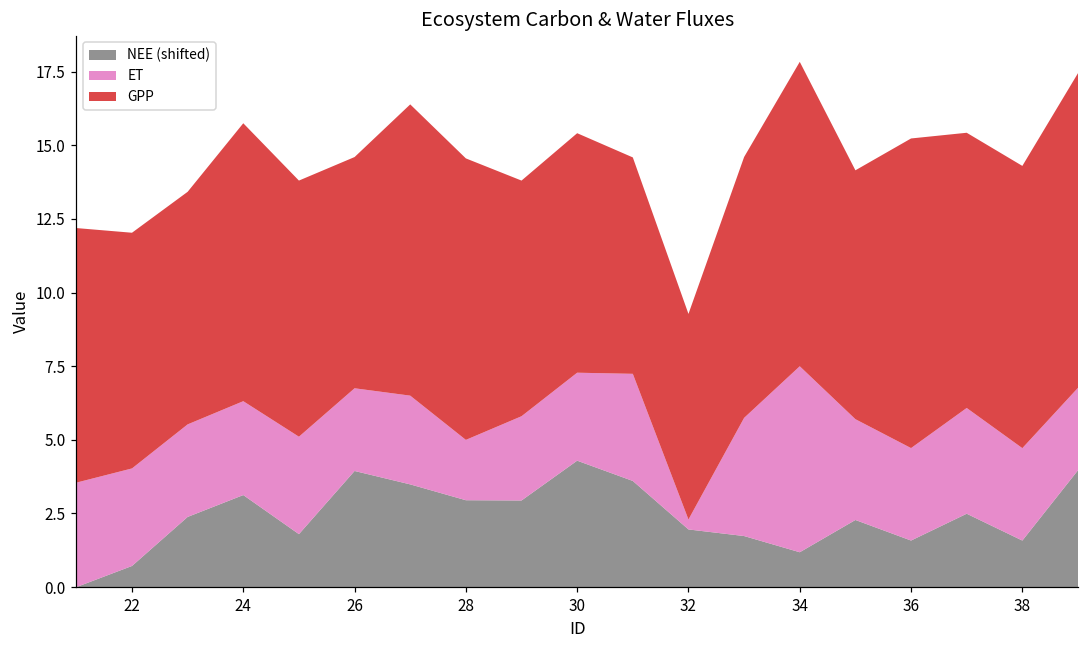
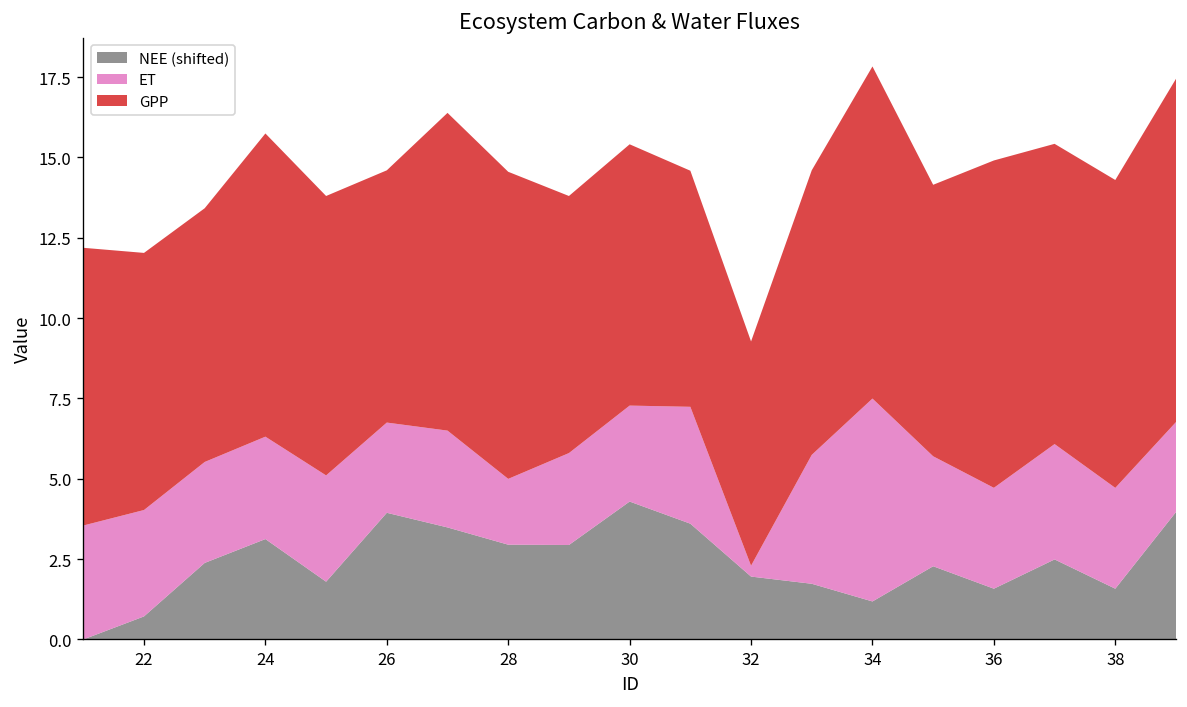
GPP, 36: 10.5 -> 10.2
